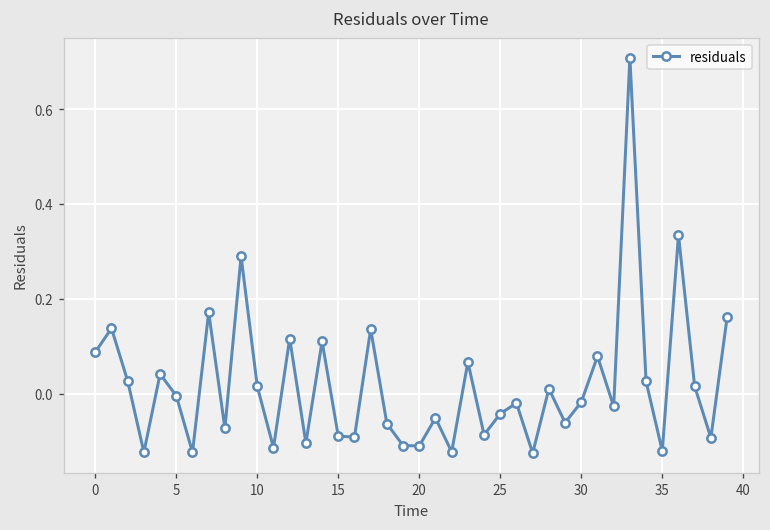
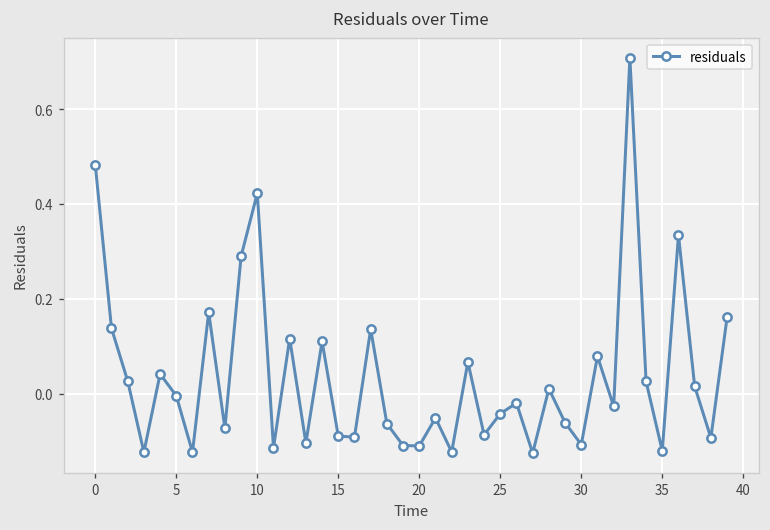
0: 0.09 -> 0.48
10: 0.02 -> 0.42
30: -0.02 -> -0.11
